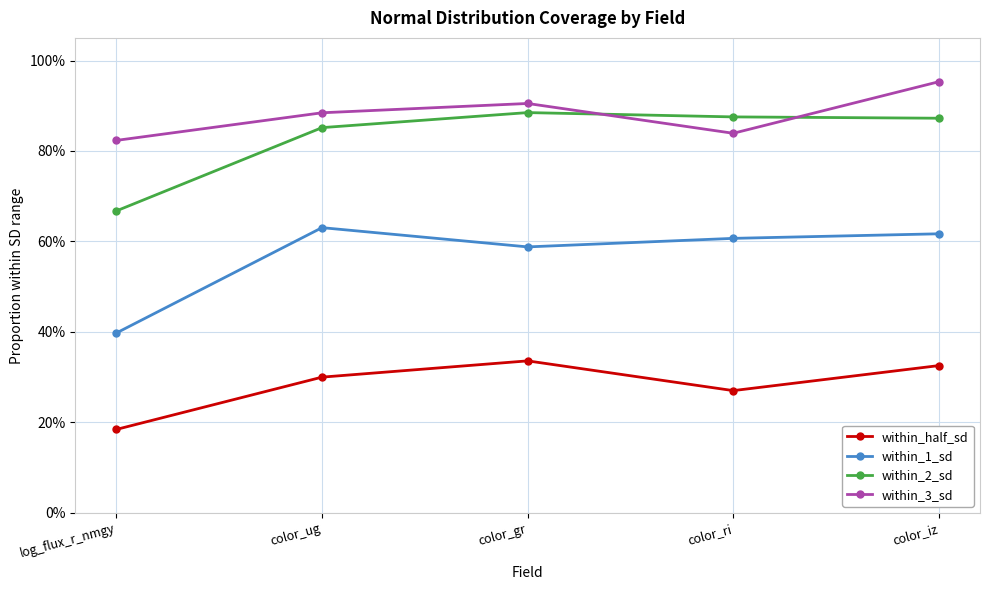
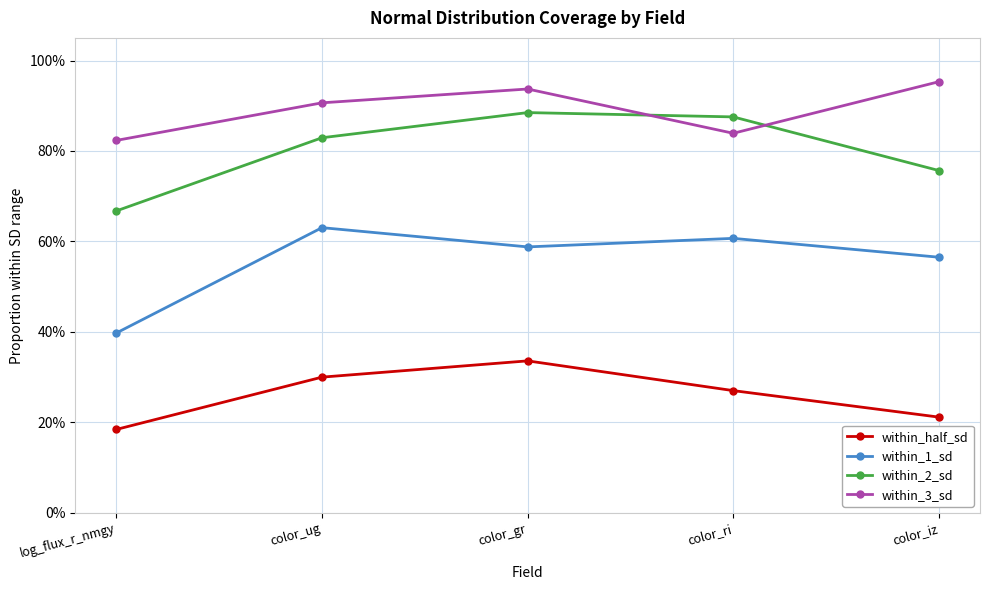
within_2_sd, color_ug: 85% -> 83%
within_3_sd, color_ug: 88% -> 91%
within_3_sd, color_gr: 91% -> 94%
within_half_sd, color_iz: 33% -> 21%
within_1_sd, color_iz: 62% -> 57%
within_2_sd, color_iz: 87% -> 76%
